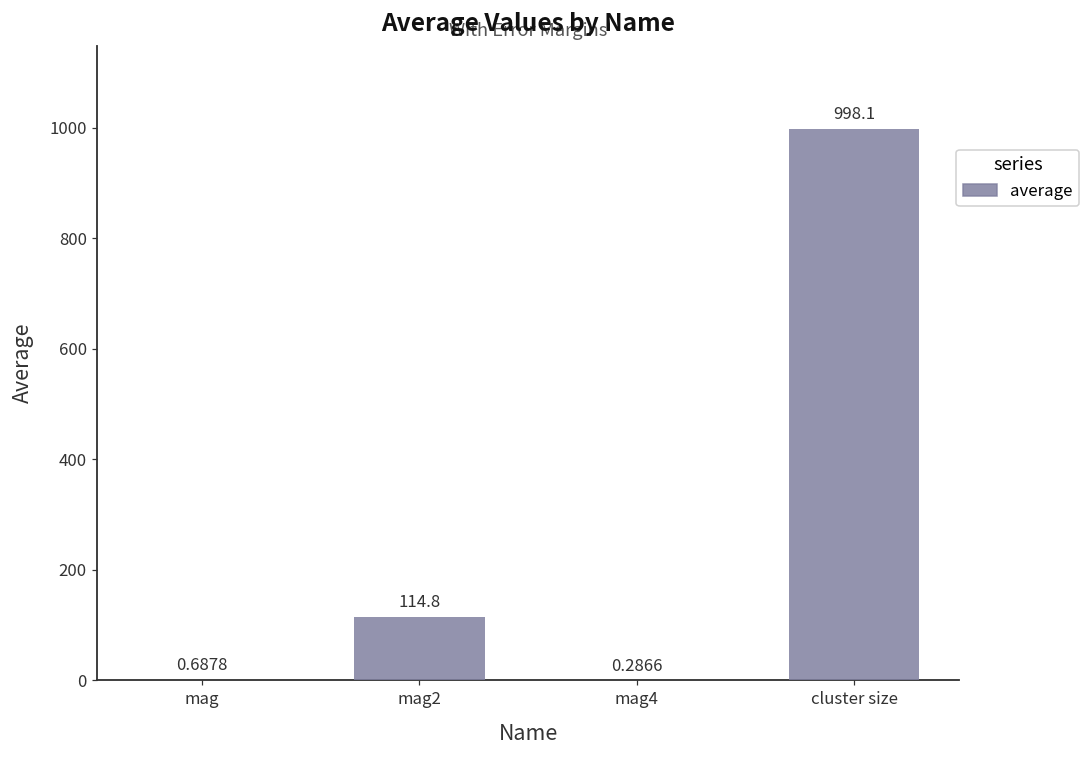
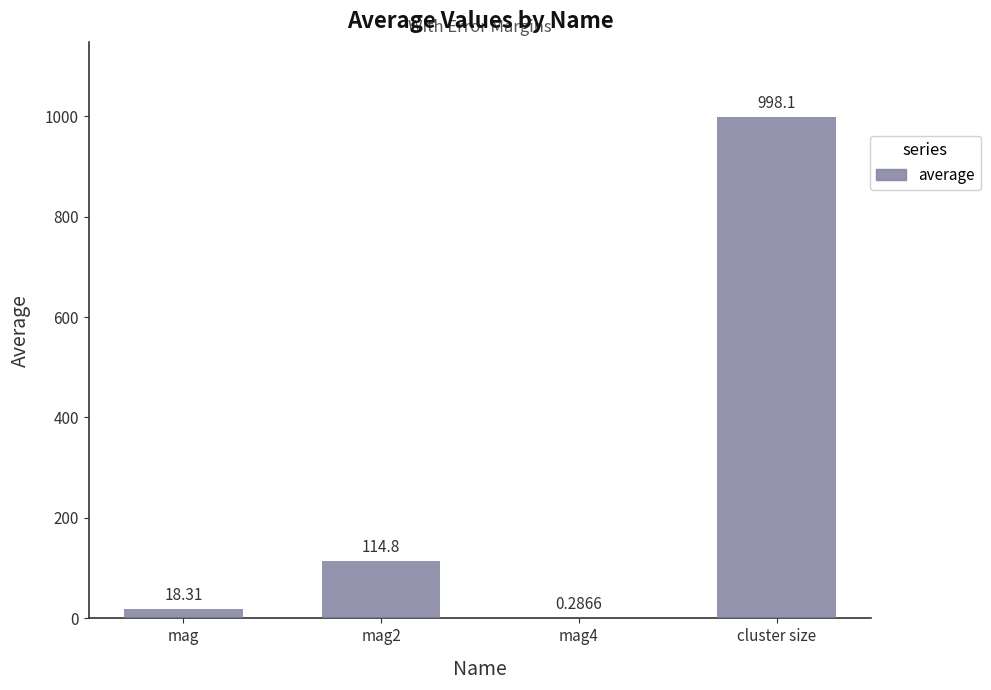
mag: 0.6878 -> 18.31
